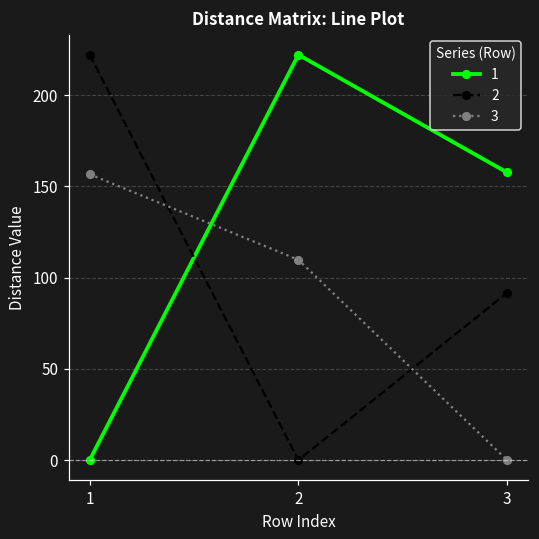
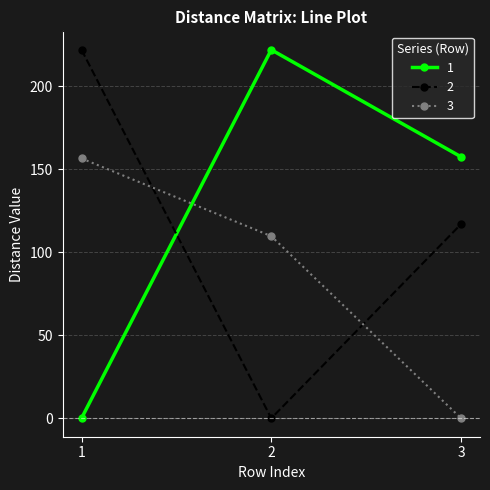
2, 3: 92 -> 117
